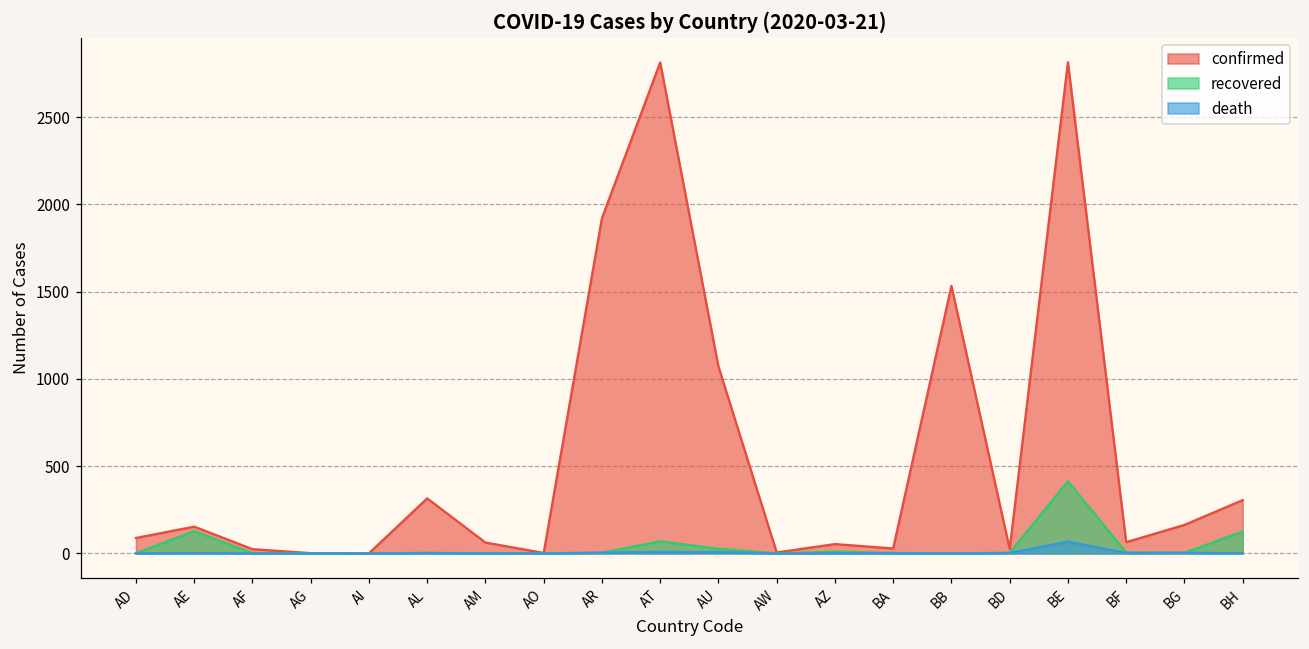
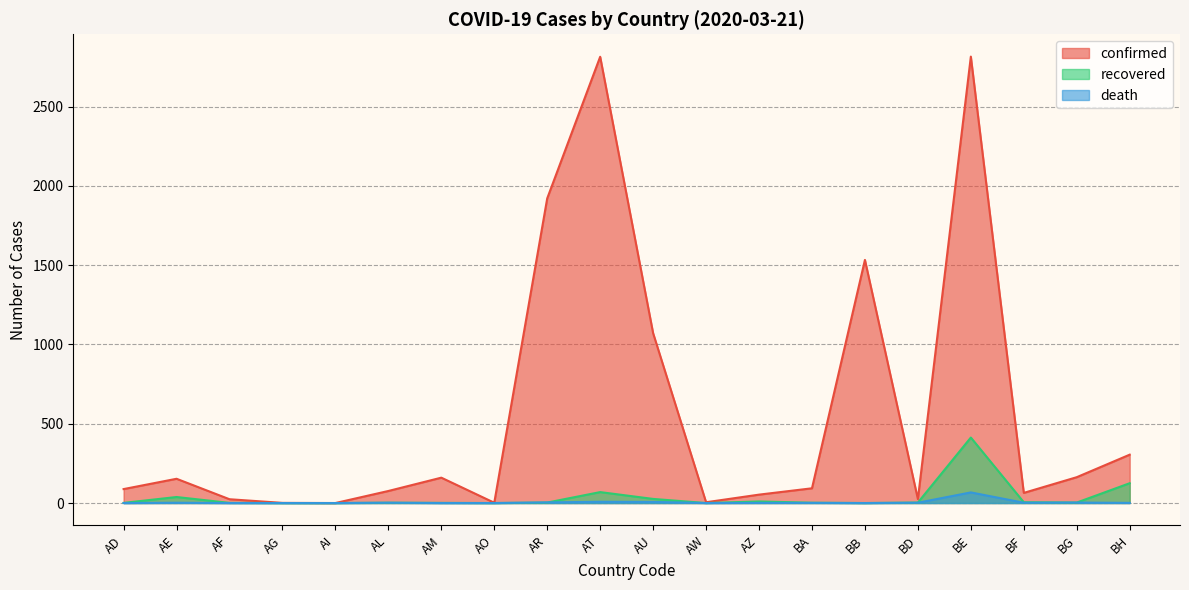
recovered, AE: 130 -> 40
confirmed, AL: 320 -> 80
confirmed, AM: 60 -> 160
confirmed, BA: 30 -> 90
